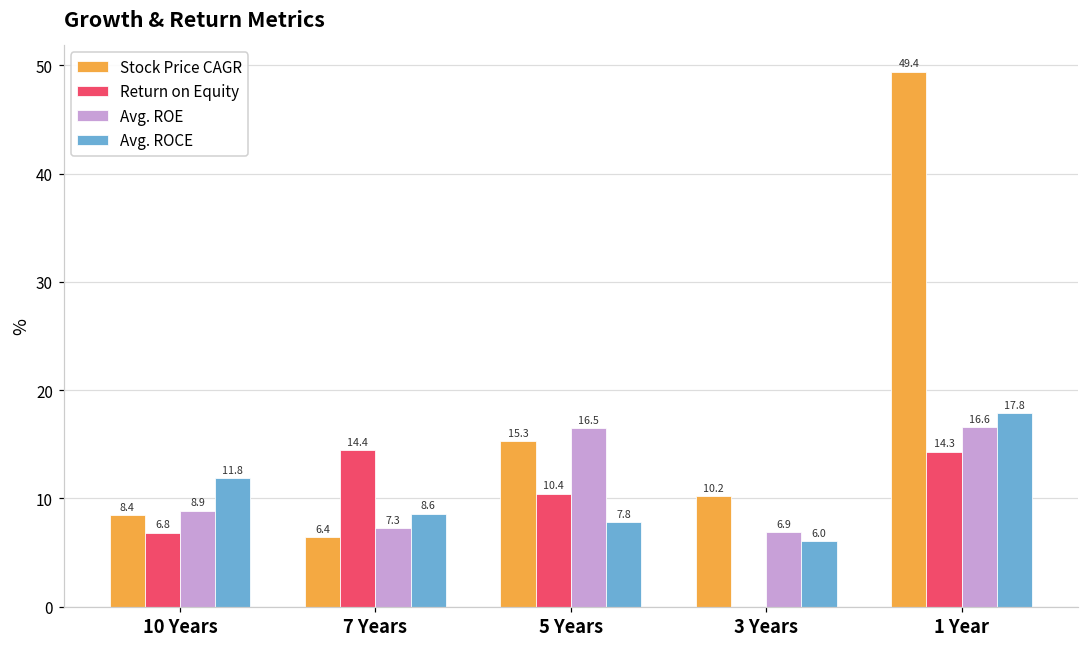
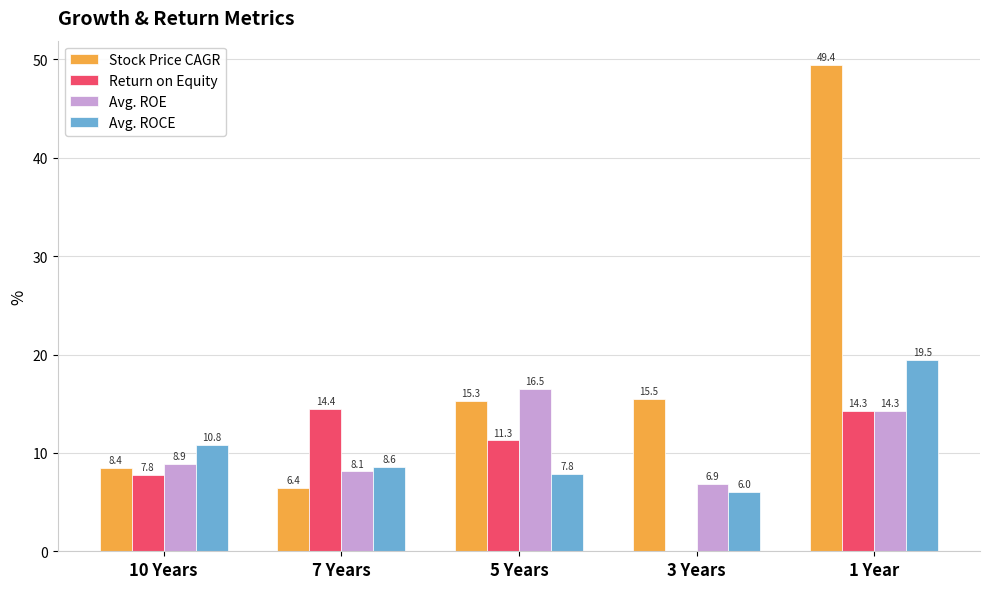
Return on Equity, 10 Years: 6.8 -> 7.8
Avg. ROCE, 10 Years: 11.8 -> 10.8
Avg. ROE, 7 Years: 7.3 -> 8.1
Return on Equity, 5 Years: 10.4 -> 11.3
Stock Price CAGR, 3 Years: 10.2 -> 15.5
Avg. ROE, 1 Year: 16.6 -> 14.3
Avg. ROCE, 1 Year: 17.8 -> 19.5
